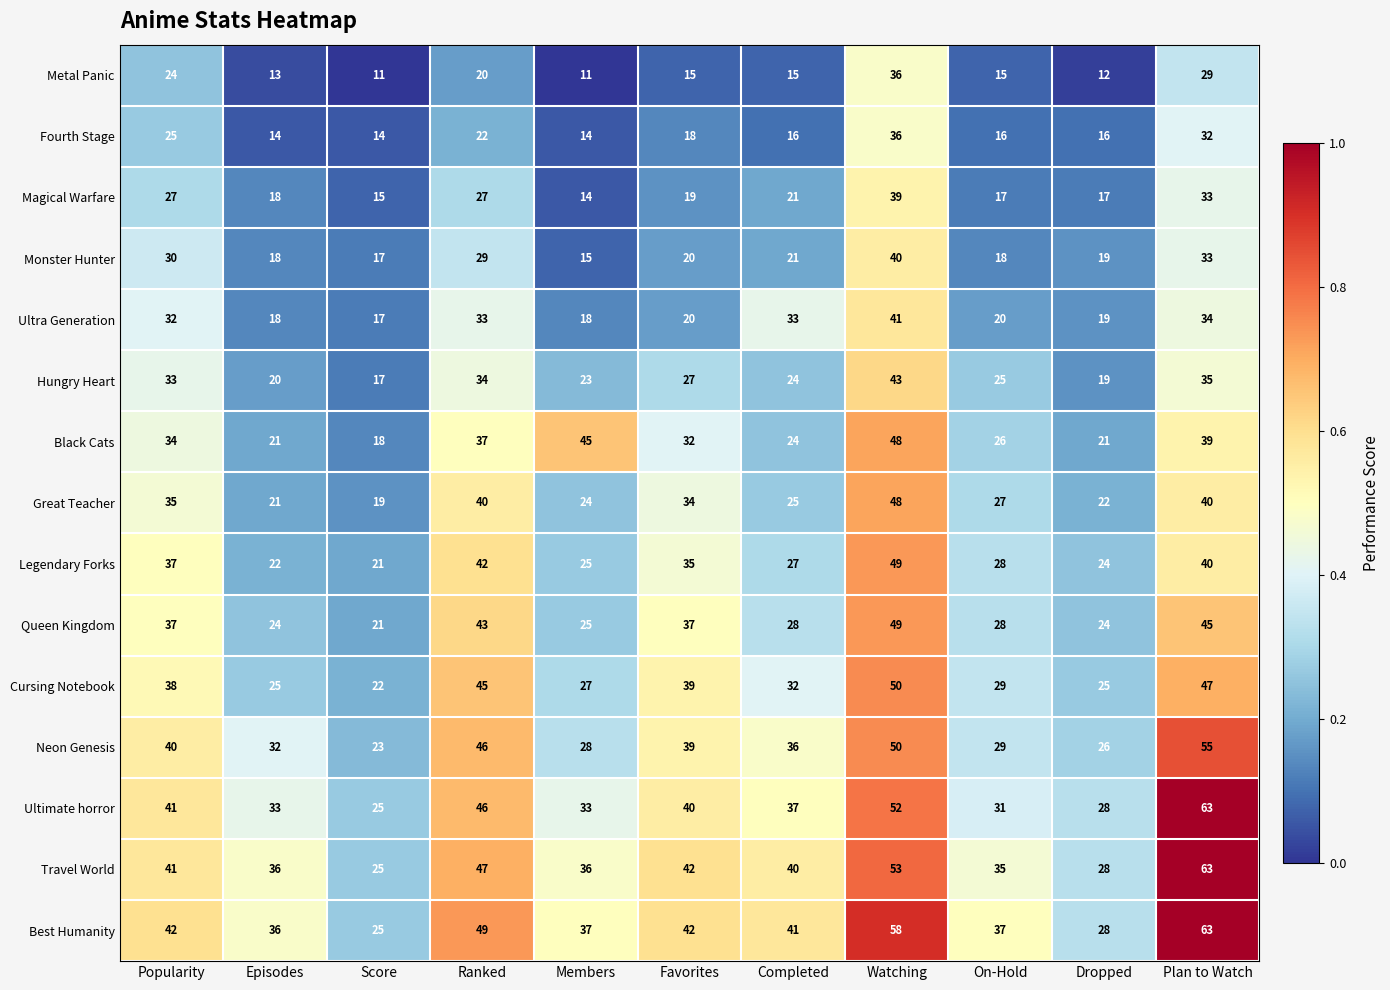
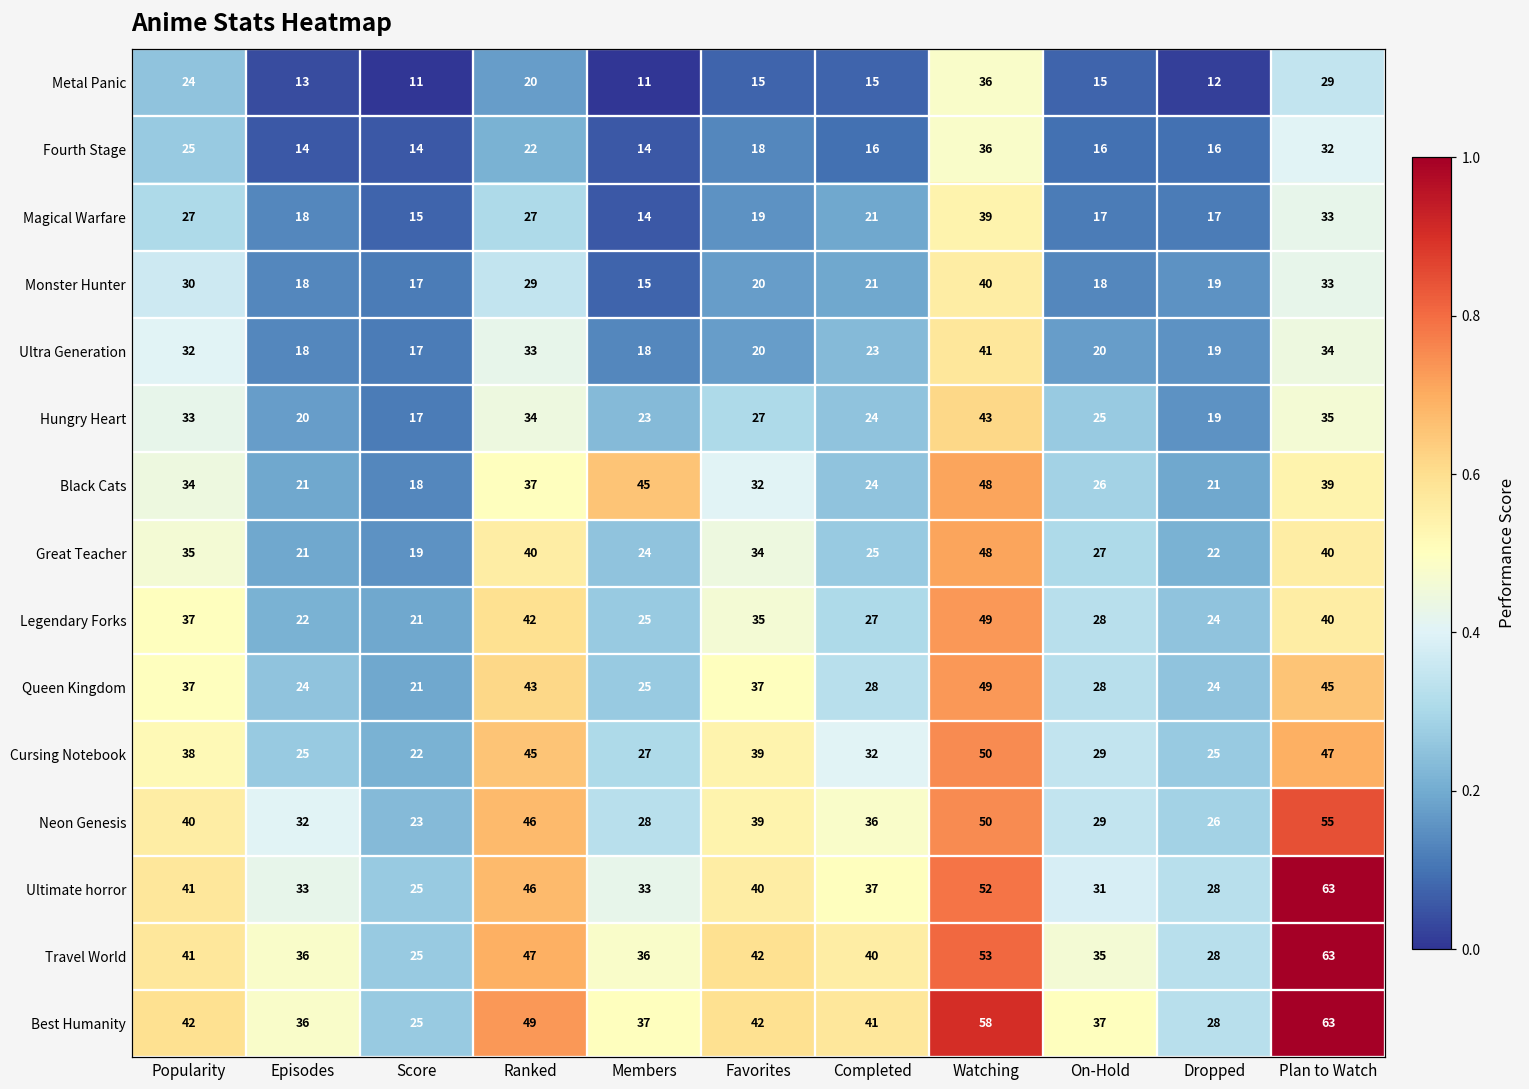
Ultra Generation, Completed: 33 -> 23
